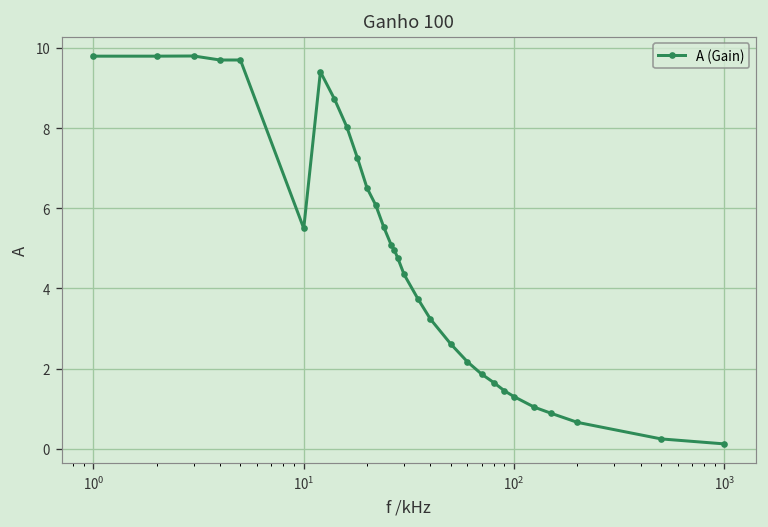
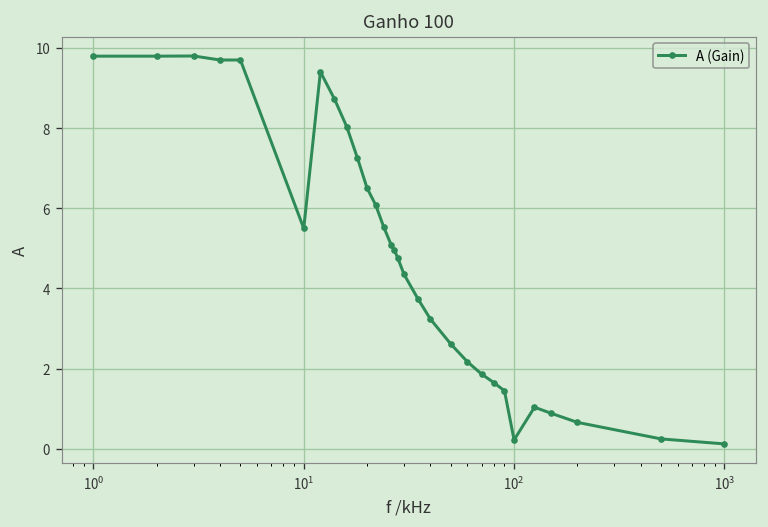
10^2: 1.3 -> 0.2
